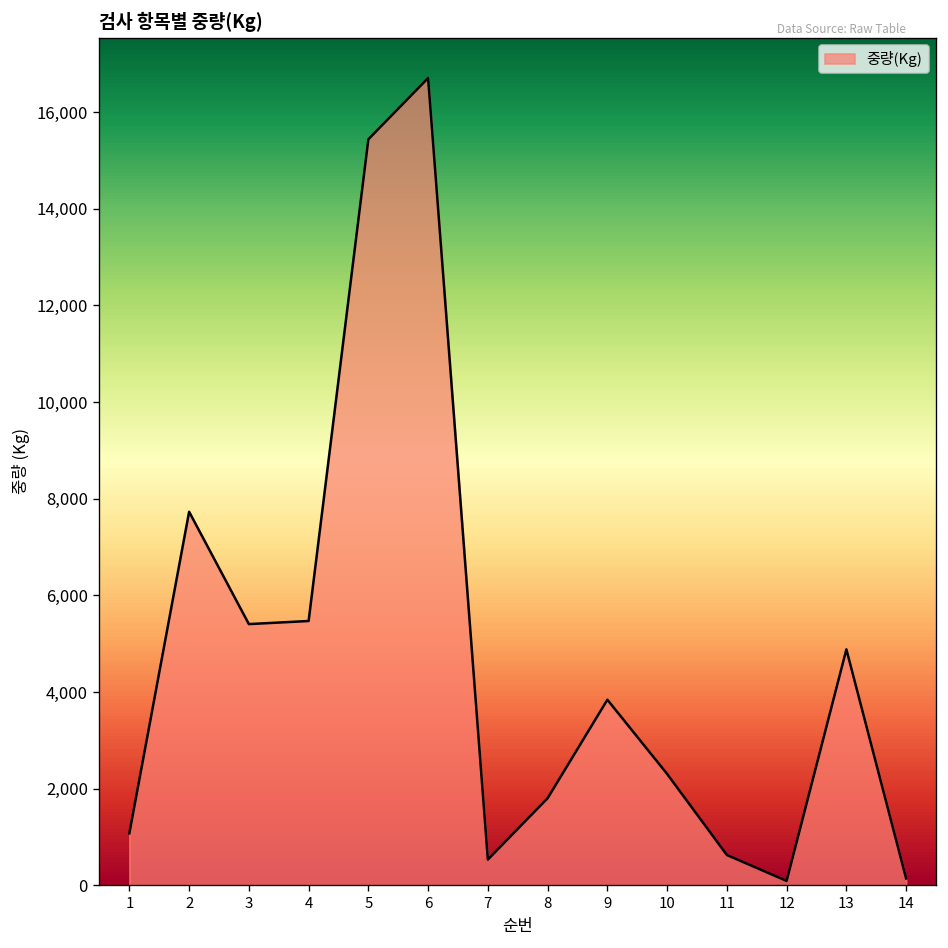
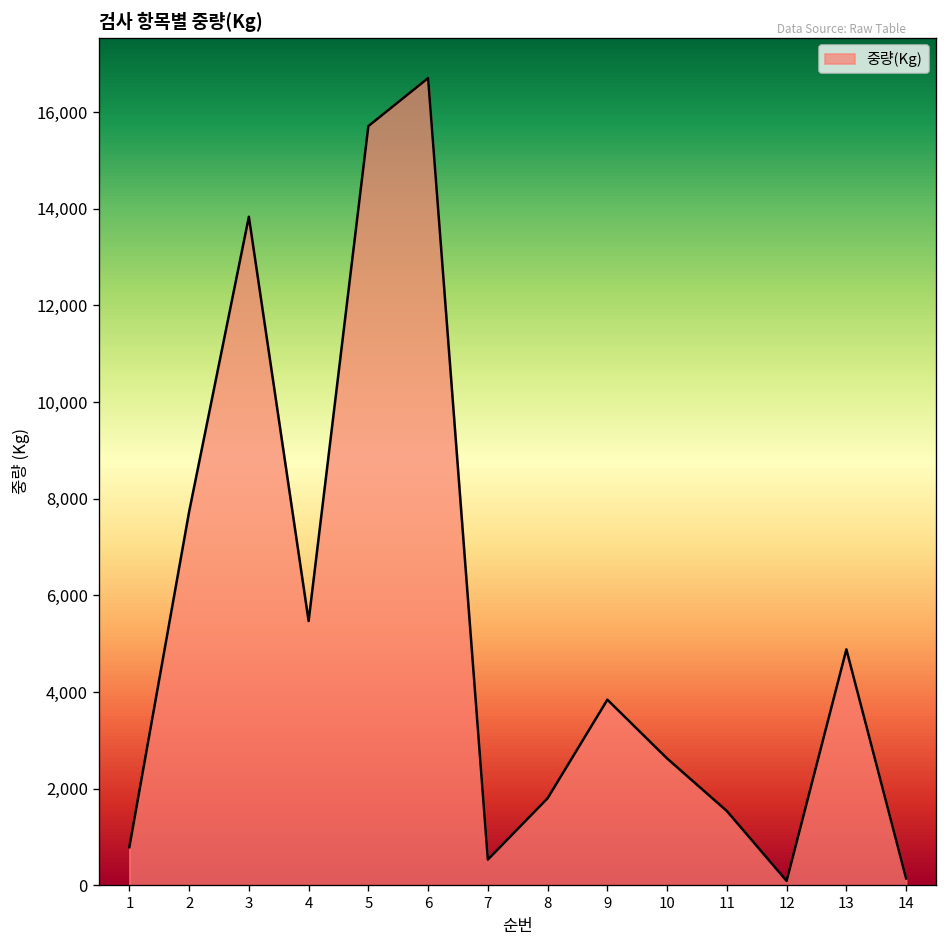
1: 1,100 -> 800
3: 5,400 -> 13,800
5: 15,400 -> 15,700
10: 2,300 -> 2,600
11: 600 -> 1,500
